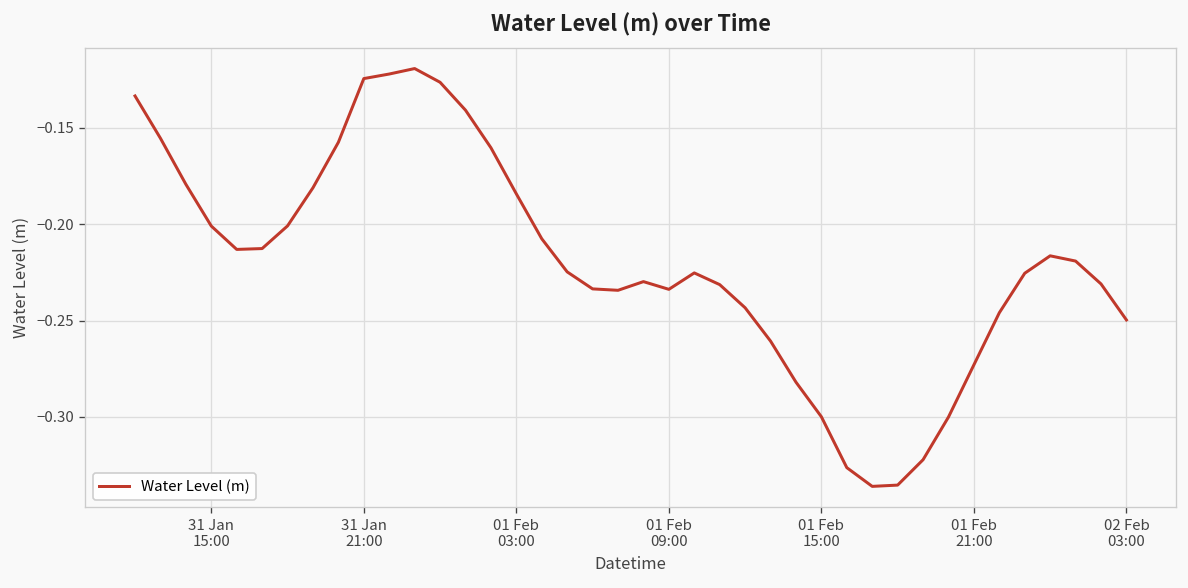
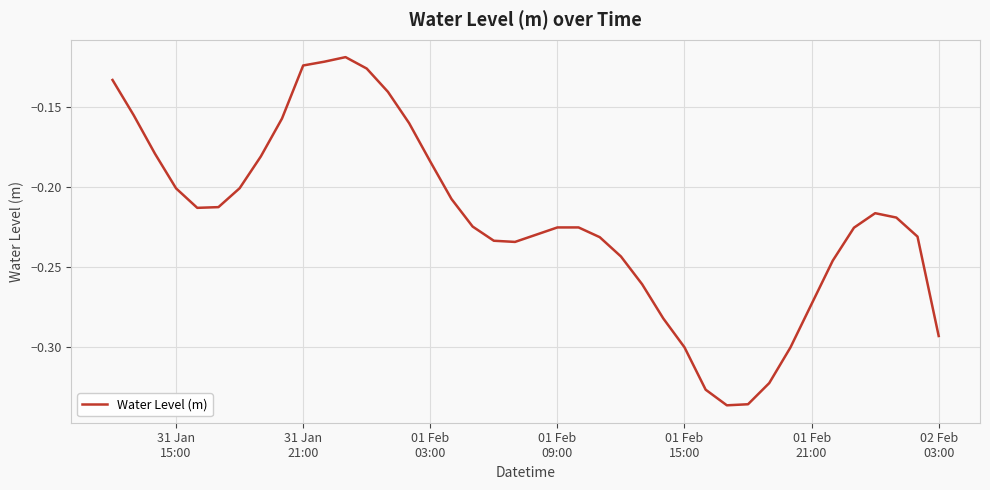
01 Feb 09:00: -0.234 -> -0.225
02 Feb 03:00: -0.250 -> -0.293
